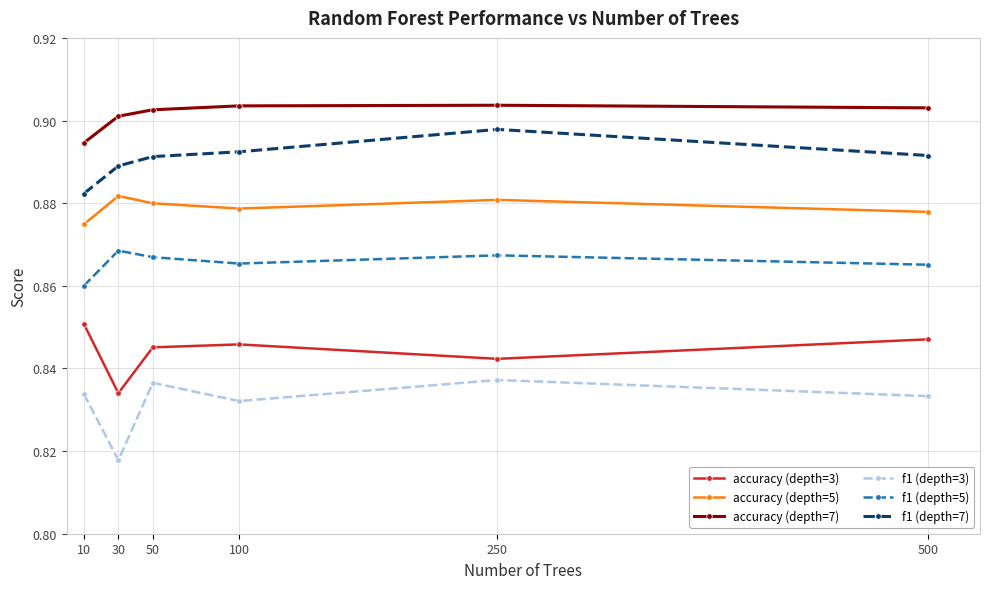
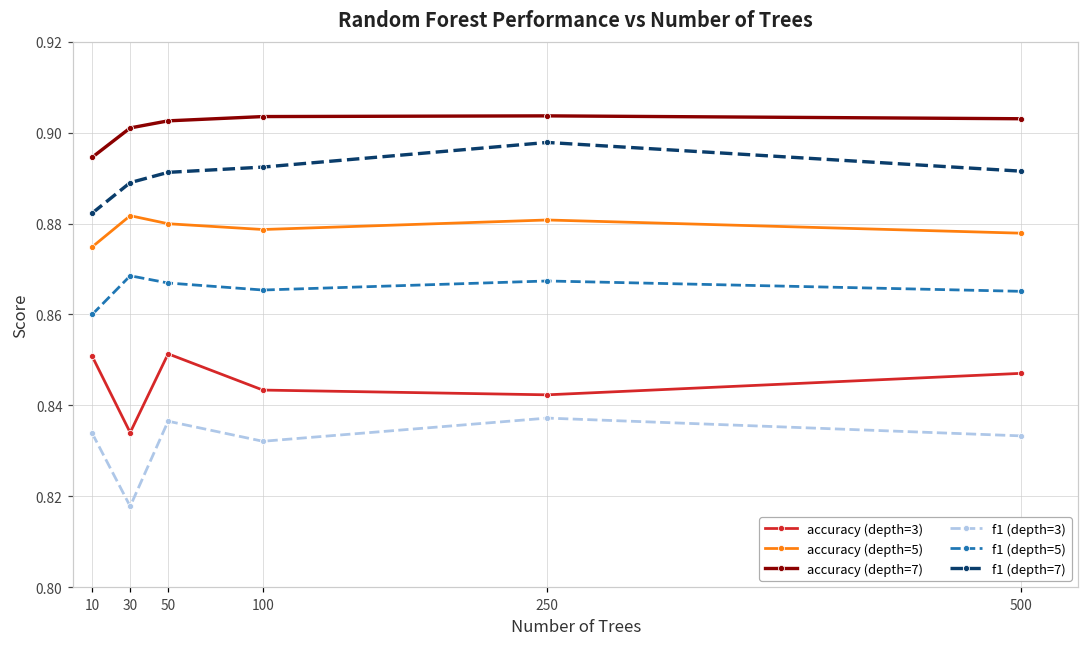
accuracy (depth=3), 50: 0.845 -> 0.851
accuracy (depth=3), 100: 0.846 -> 0.843
